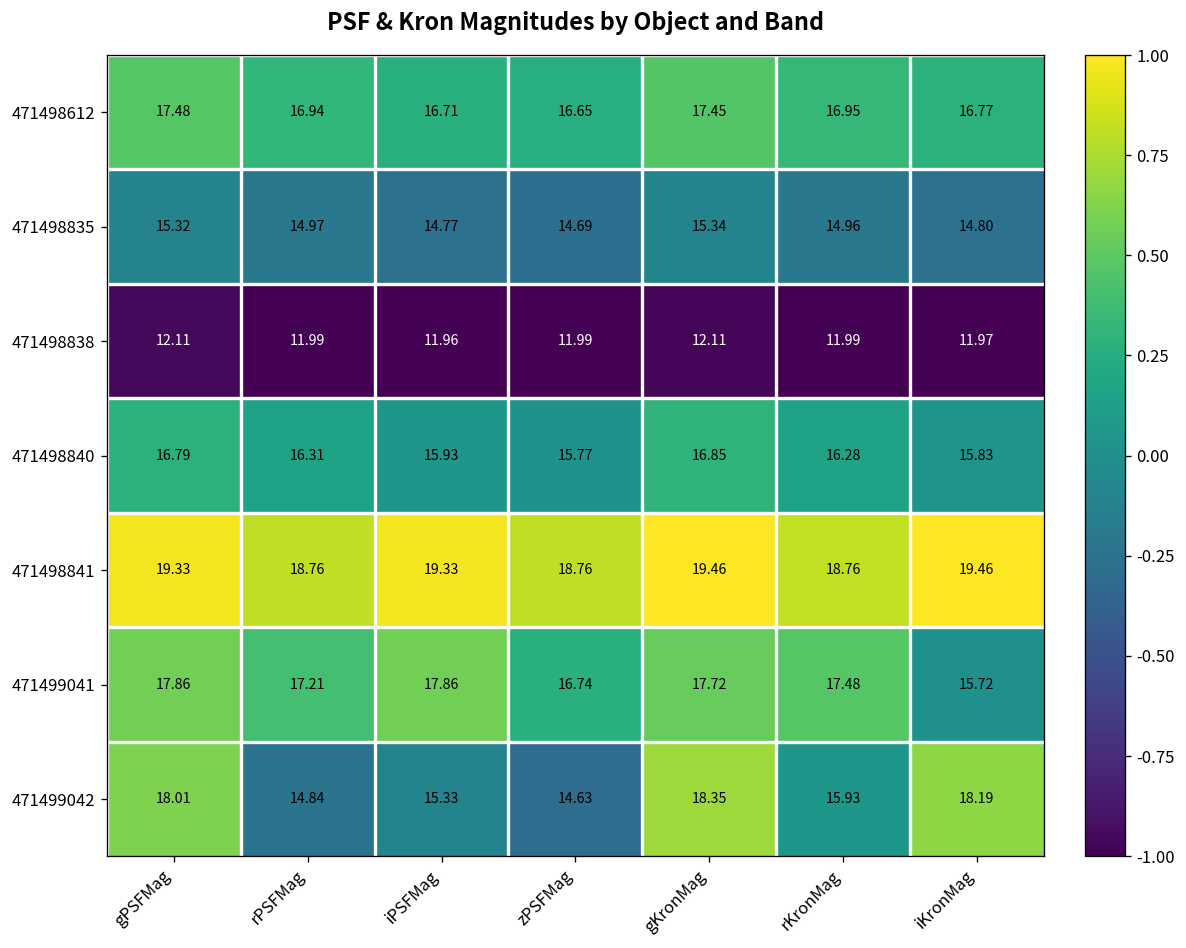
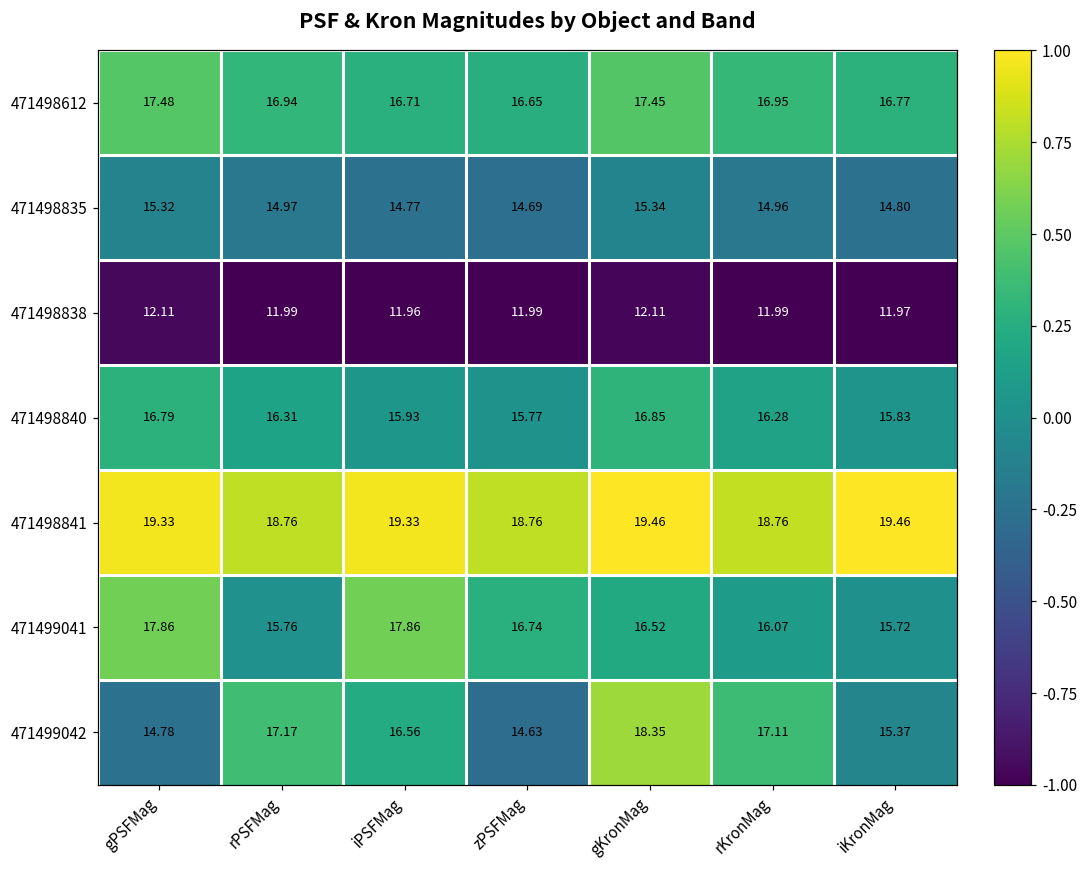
471499041, rPSFMag: 17.21 -> 15.76
471499041, gKronMag: 17.72 -> 16.52
471499041, rKronMag: 17.48 -> 16.07
471499042, gPSFMag: 18.01 -> 14.78
471499042, rPSFMag: 14.84 -> 17.17
471499042, iPSFMag: 15.33 -> 16.56
471499042, rKronMag: 15.93 -> 17.11
471499042, iKronMag: 18.19 -> 15.37
